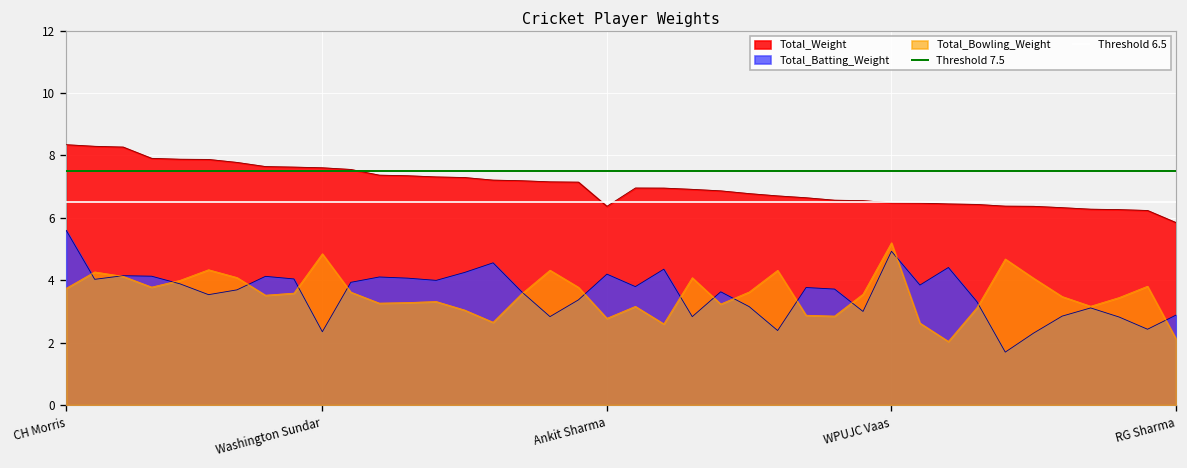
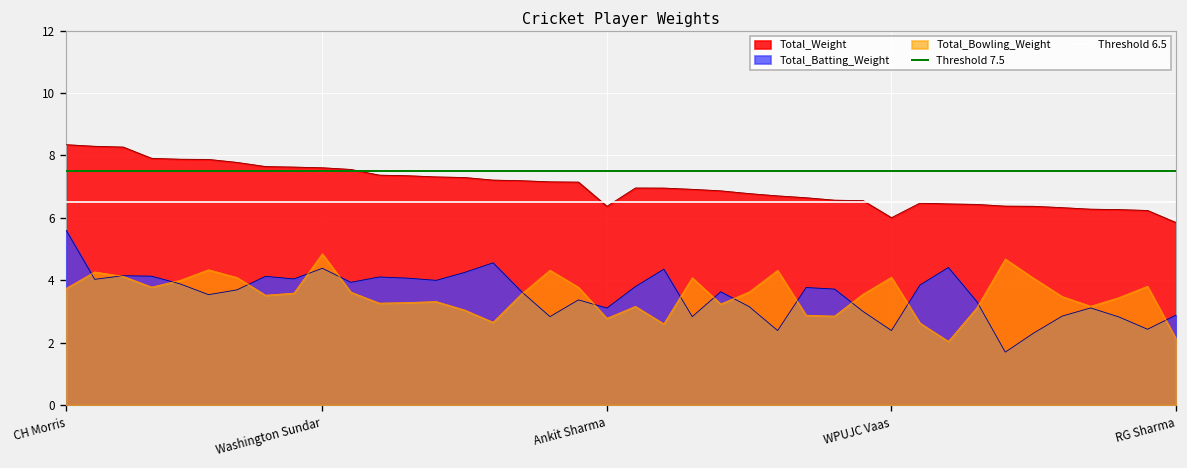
Total_Batting_Weight, Washington Sundar: 2.3 -> 4.4
Total_Batting_Weight, Ankit Sharma: 4.2 -> 3.1
Total_Weight, WPUJC Vaas: 6.5 -> 6.0
Total_Batting_Weight, WPUJC Vaas: 4.9 -> 2.4
Total_Bowling_Weight, WPUJC Vaas: 5.2 -> 4.1
